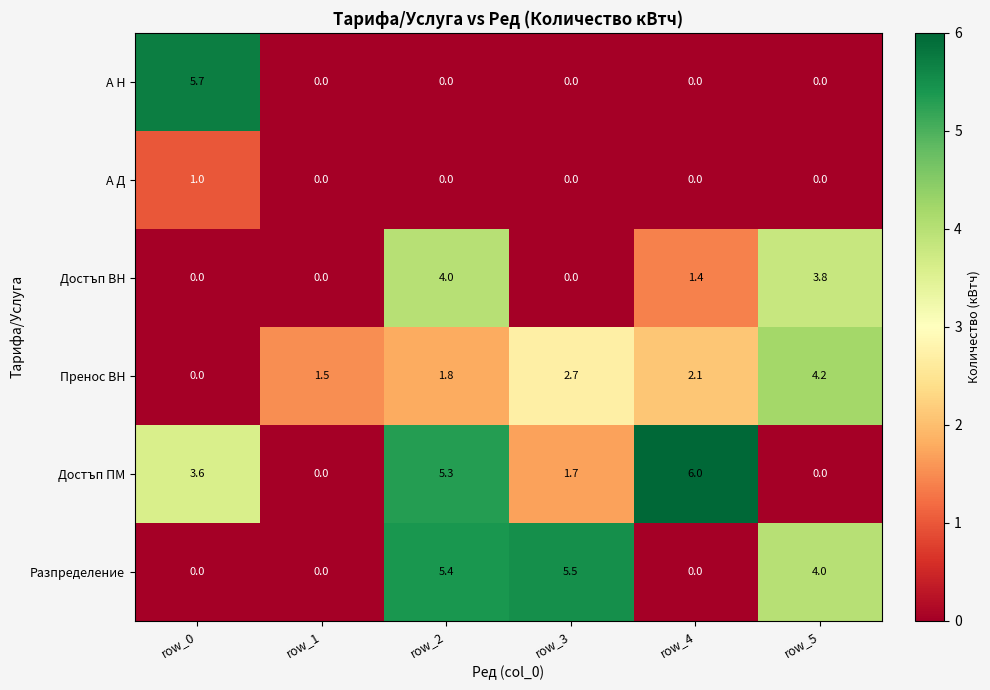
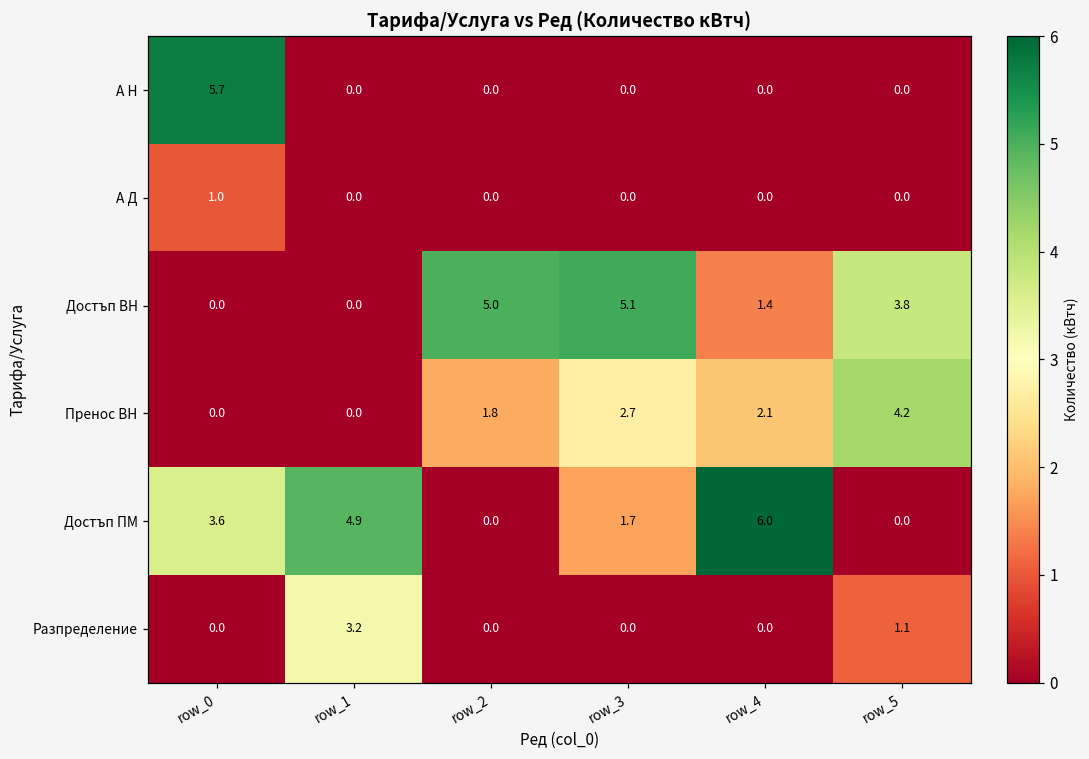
Достъп ВН, row_2: 4.0 -> 5.0
Достъп ВН, row_3: 0.0 -> 5.1
Пренос ВН, row_1: 1.5 -> 0.0
Достъп ПМ, row_1: 0.0 -> 4.9
Достъп ПМ, row_2: 5.3 -> 0.0
Разпределение, row_1: 0.0 -> 3.2
Разпределение, row_2: 5.4 -> 0.0
Разпределение, row_3: 5.5 -> 0.0
Разпределение, row_5: 4.0 -> 1.1
